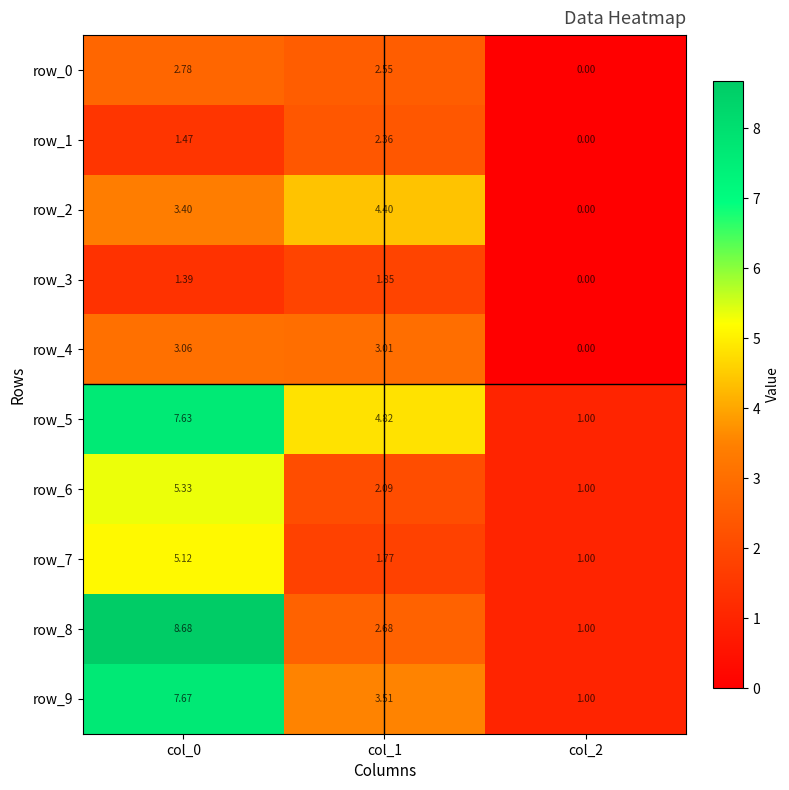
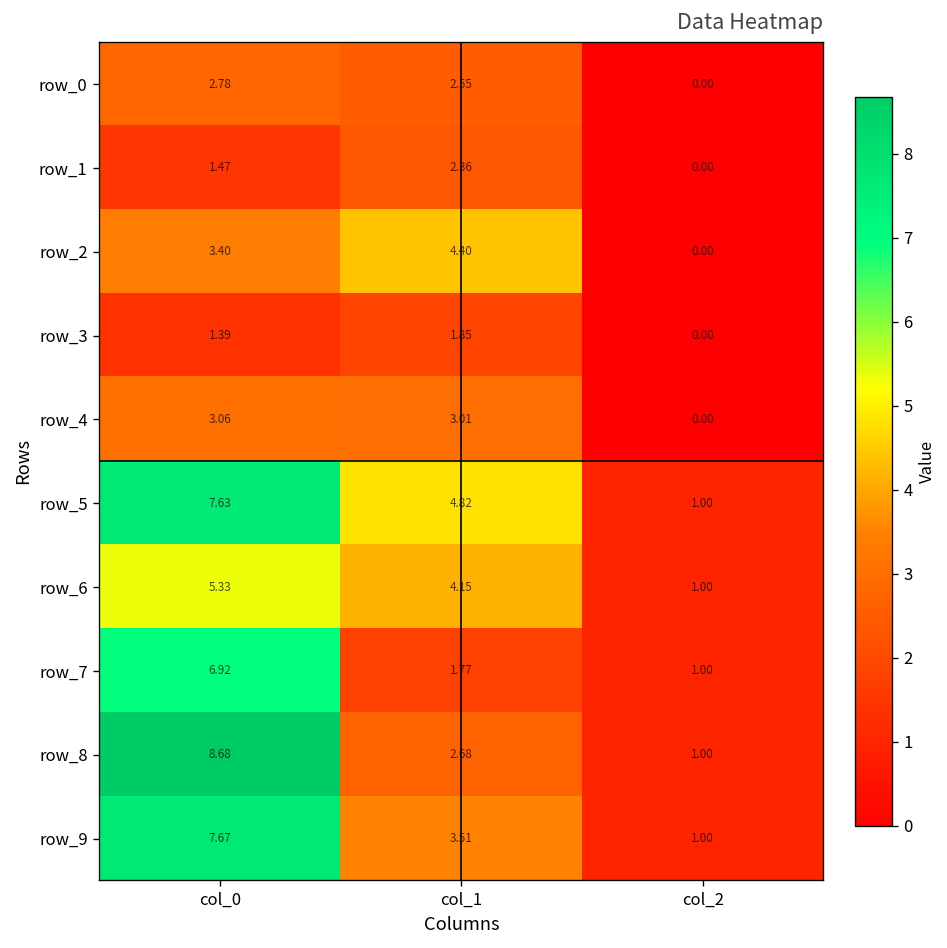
row_6, col_1: 2.09 -> 4.15
row_7, col_0: 5.12 -> 6.92
